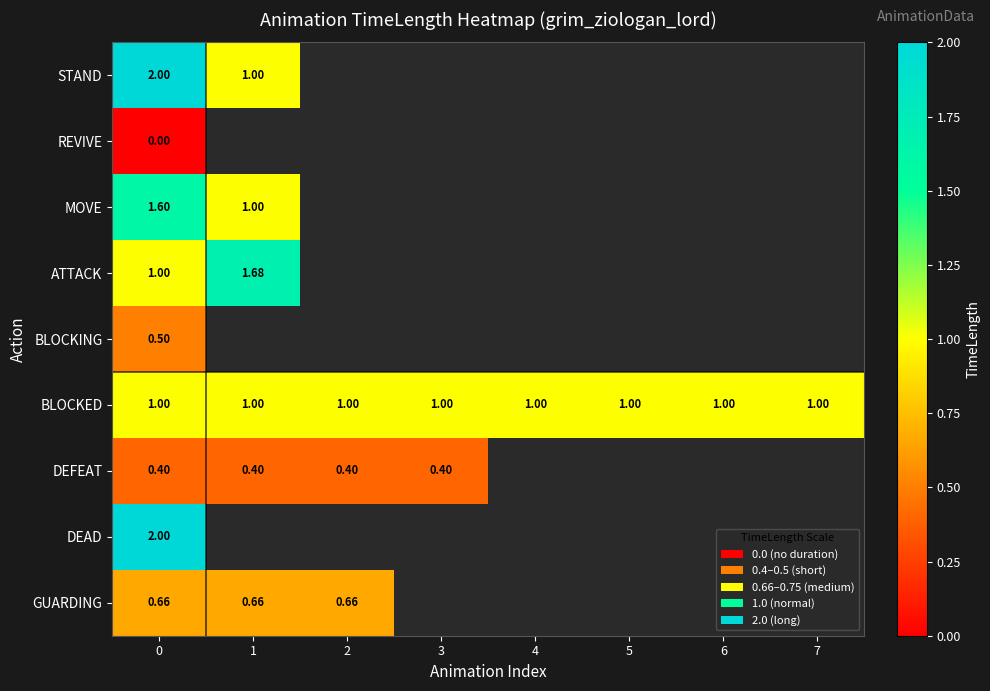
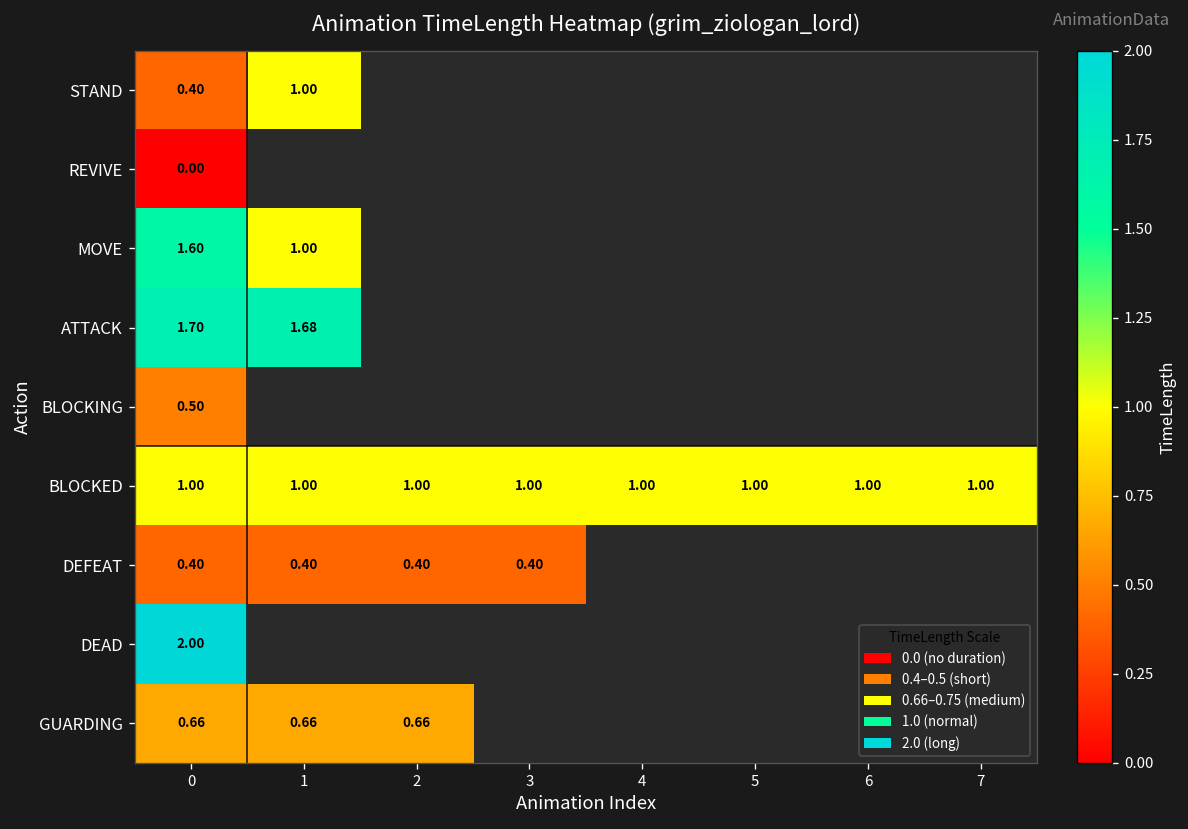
STAND, 0: 2.00 -> 0.40
ATTACK, 0: 1.00 -> 1.70
